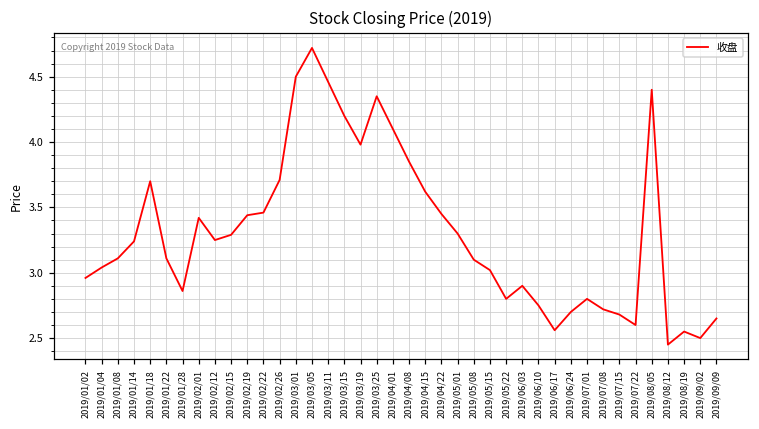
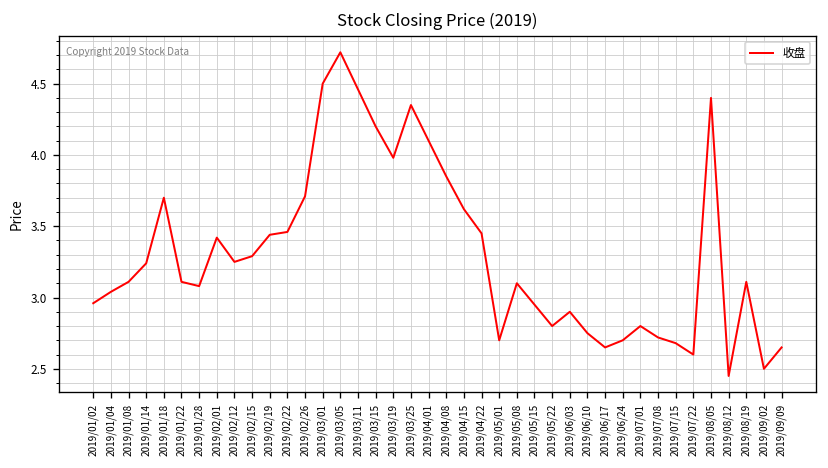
2019/01/28: 2.86 -> 3.08
2019/05/01: 3.3 -> 2.7
2019/05/15: 3.02 -> 2.95
2019/06/17: 2.56 -> 2.65
2019/08/19: 2.55 -> 3.11
